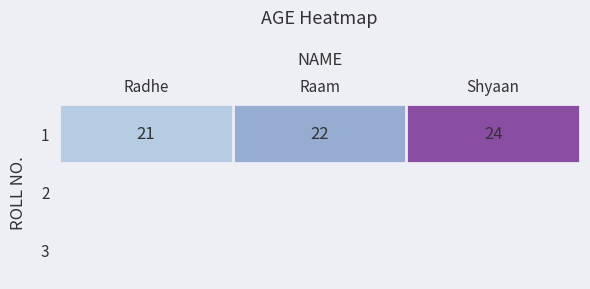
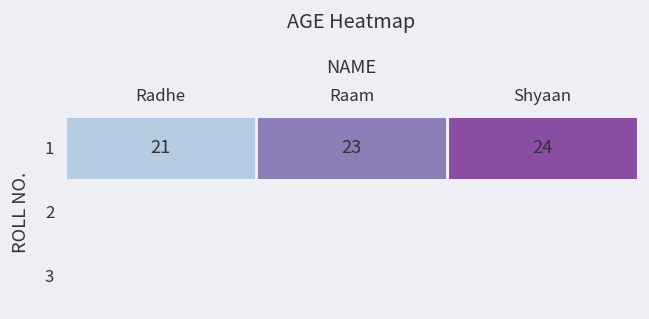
1, Raam: 22 -> 23
